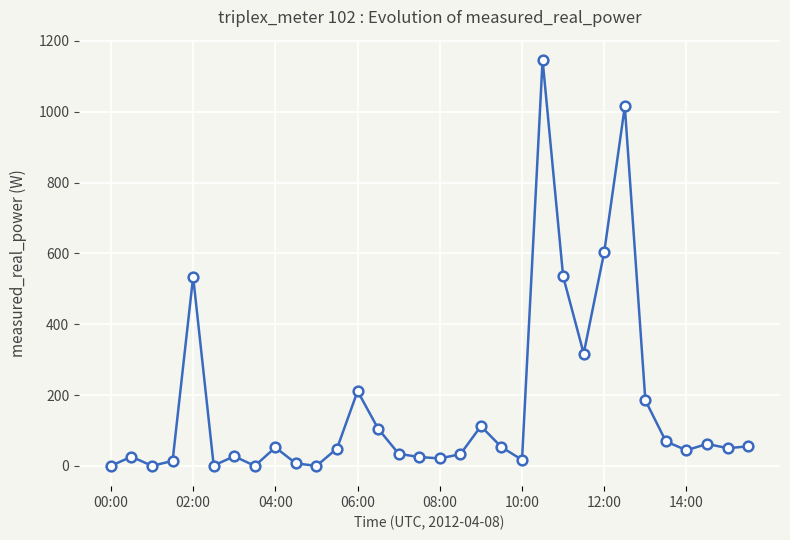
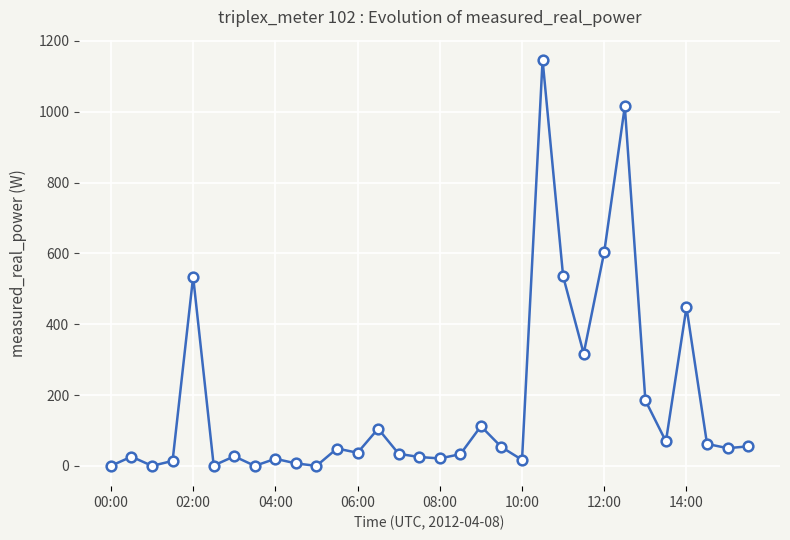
04:00: 50 -> 20
06:00: 210 -> 40
14:00: 40 -> 450
